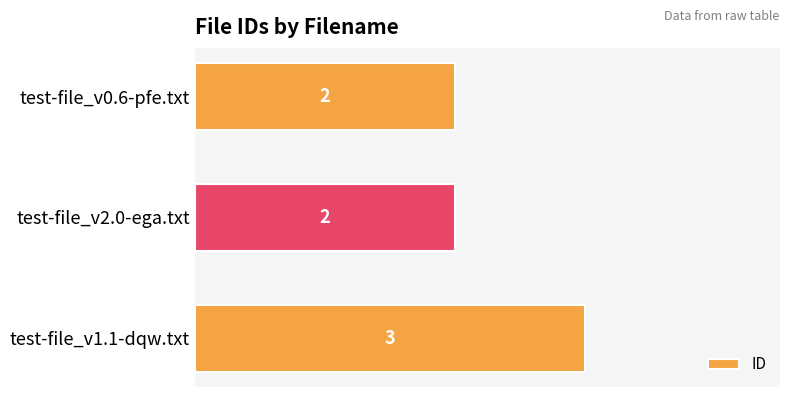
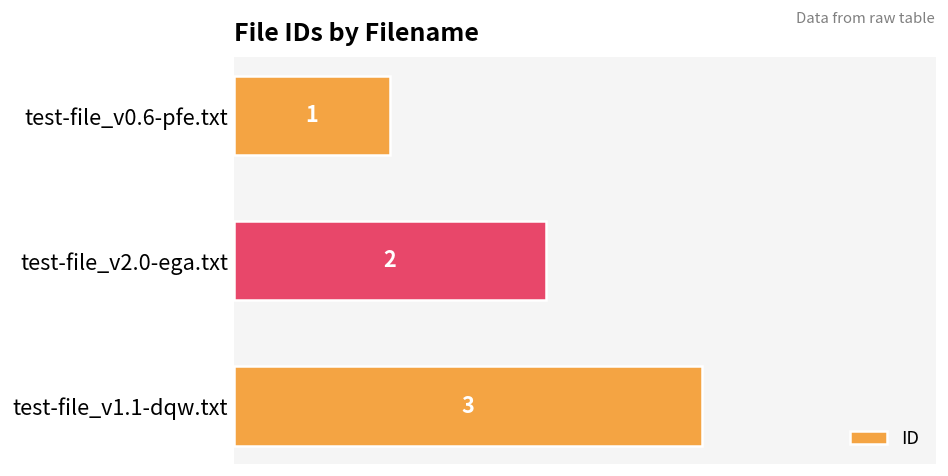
test-file_v0.6-pfe.txt: 2 -> 1
